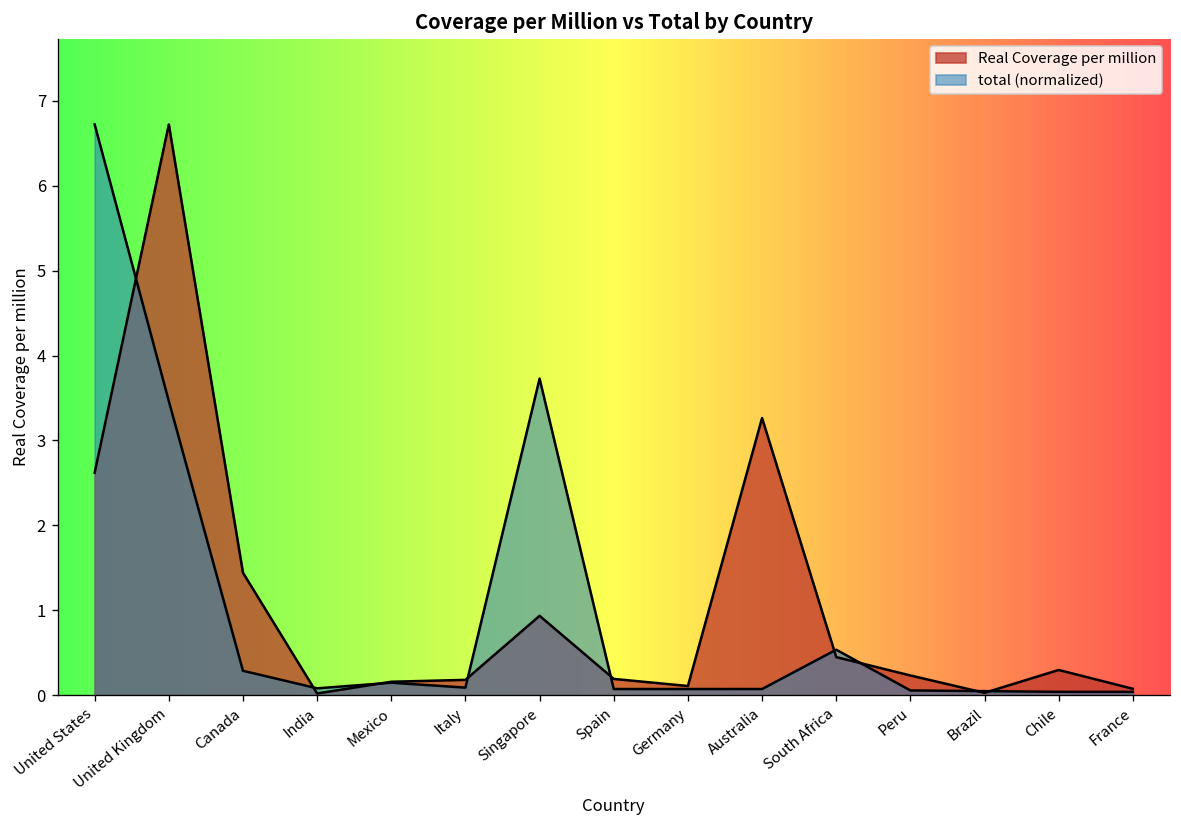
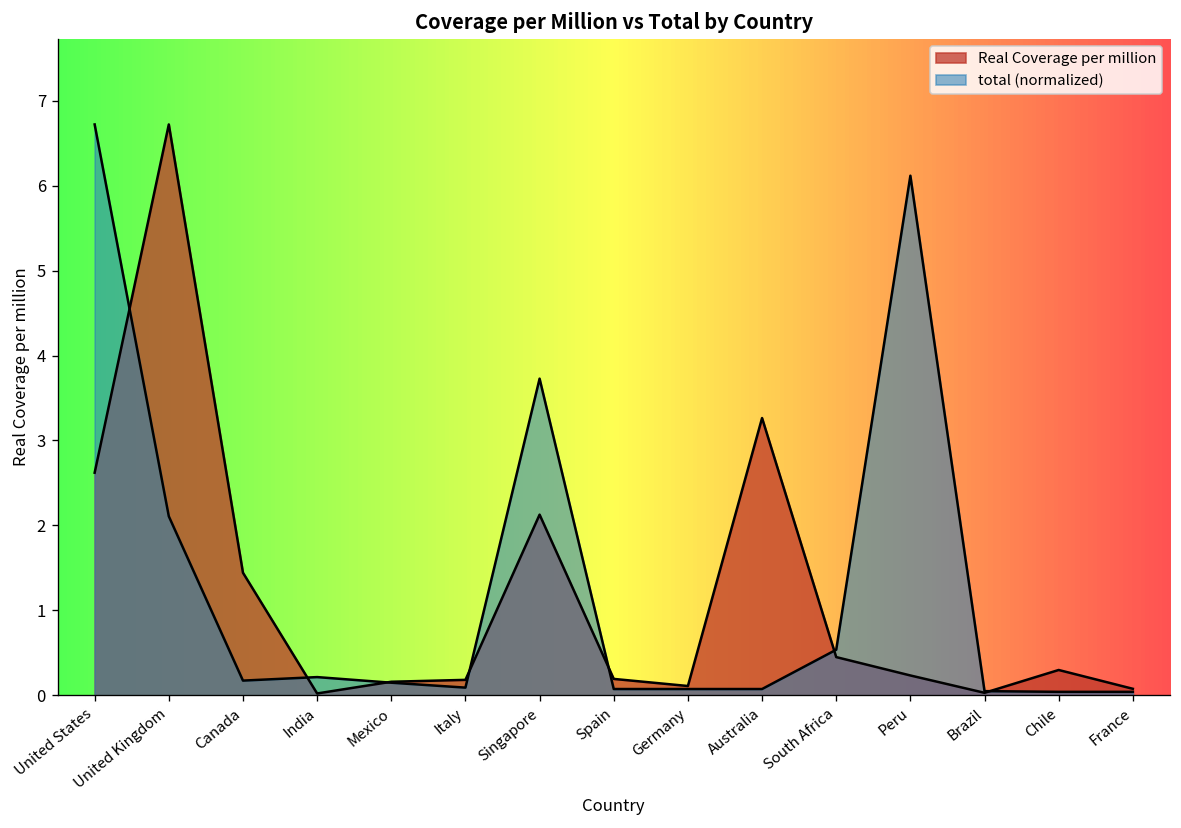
total (normalized), United Kingdom: 3.5 -> 2.1
total (normalized), Canada: 0.3 -> 0.2
total (normalized), India: 0.1 -> 0.2
Real Coverage per million, Singapore: 0.9 -> 2.1
total (normalized), Peru: 0.1 -> 6.1
